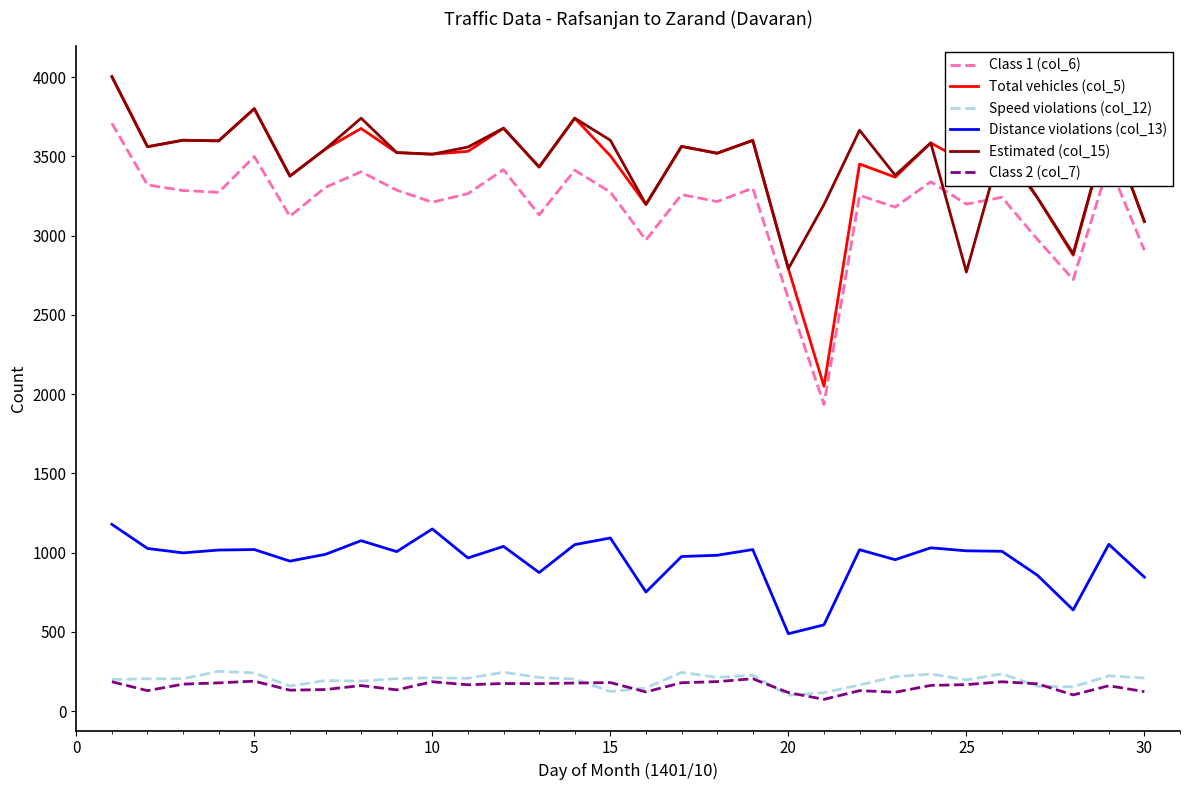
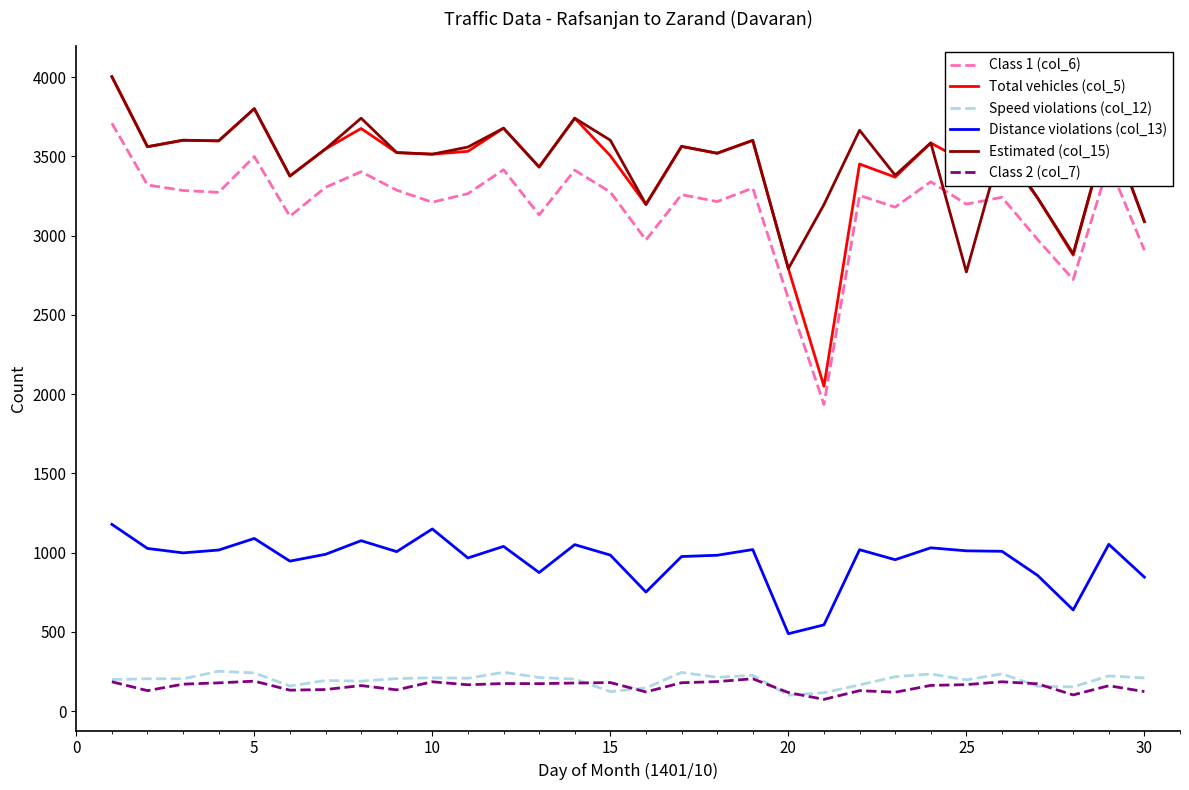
Distance violations (col_13), 5: 1020 -> 1090
Distance violations (col_13), 15: 1090 -> 990
